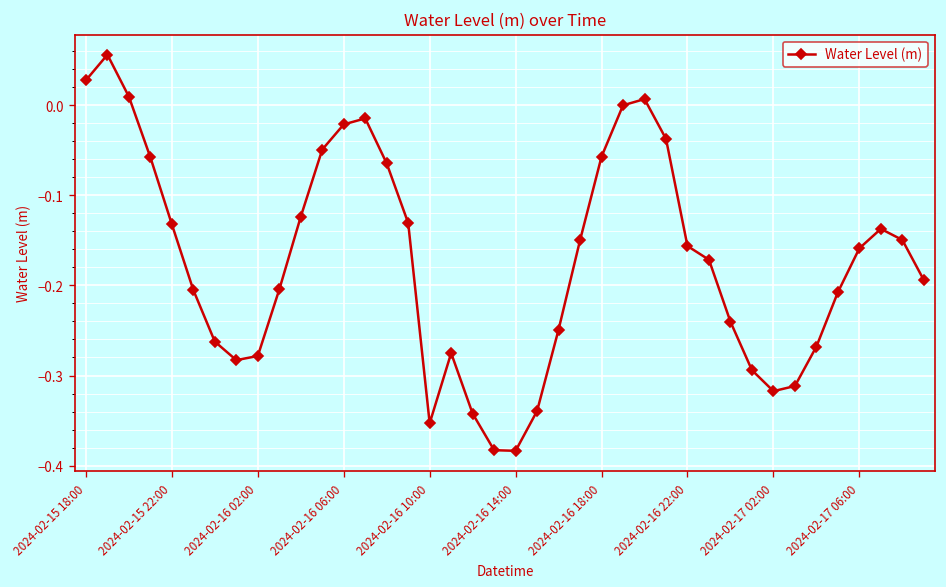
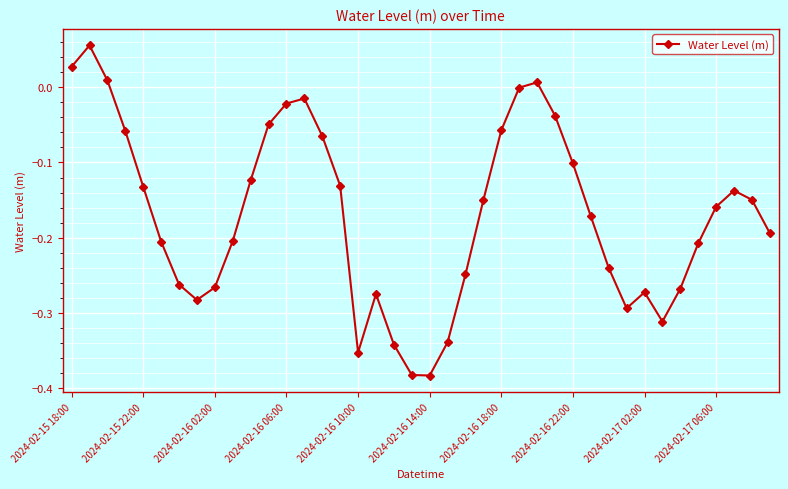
2024-02-16 02:00: -0.28 -> -0.27
2024-02-16 22:00: -0.16 -> -0.10
2024-02-17 02:00: -0.32 -> -0.27
